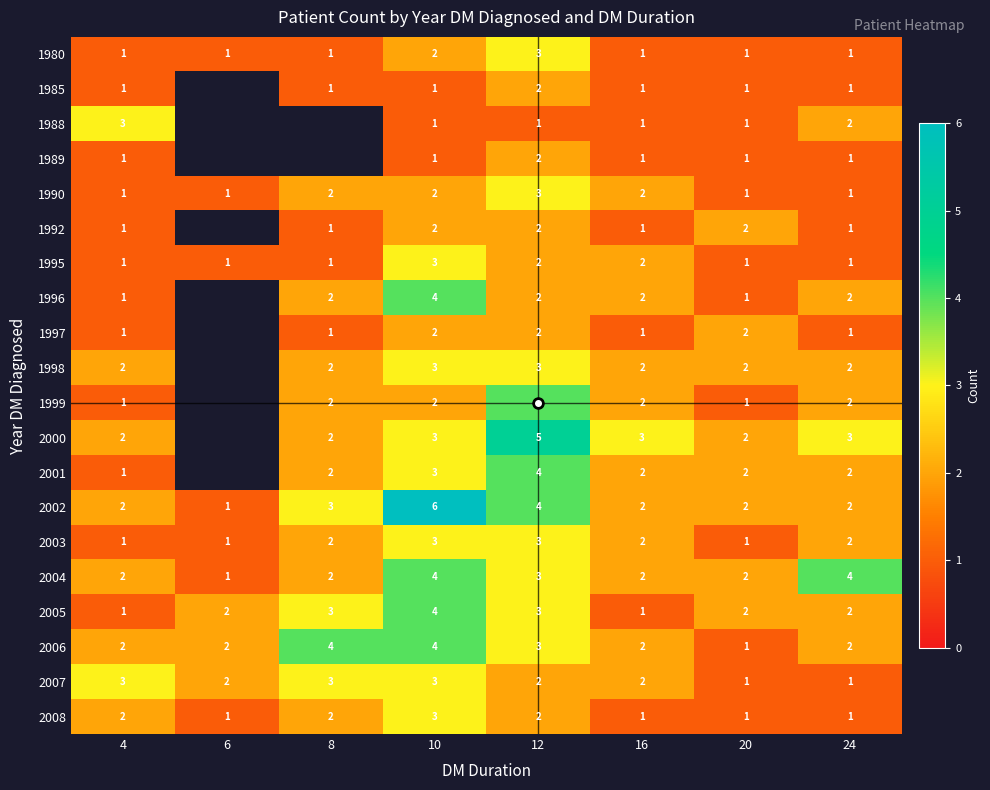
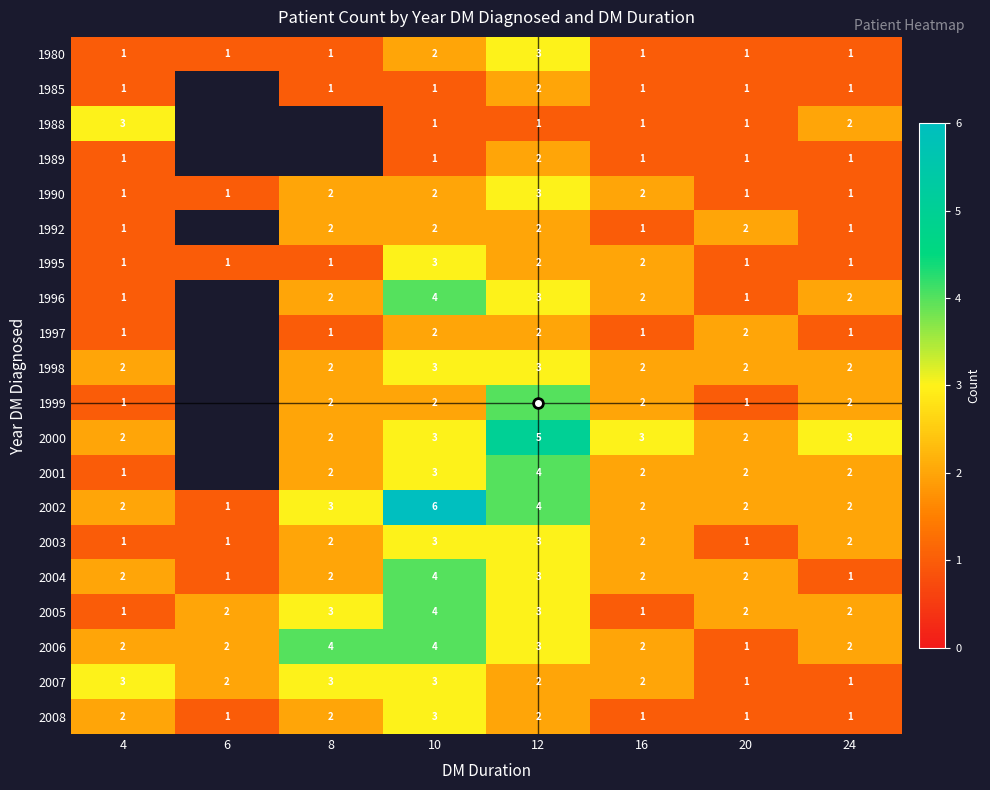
1992, 8: 1 -> 2
1996, 12: 2 -> 3
2004, 24: 4 -> 1
